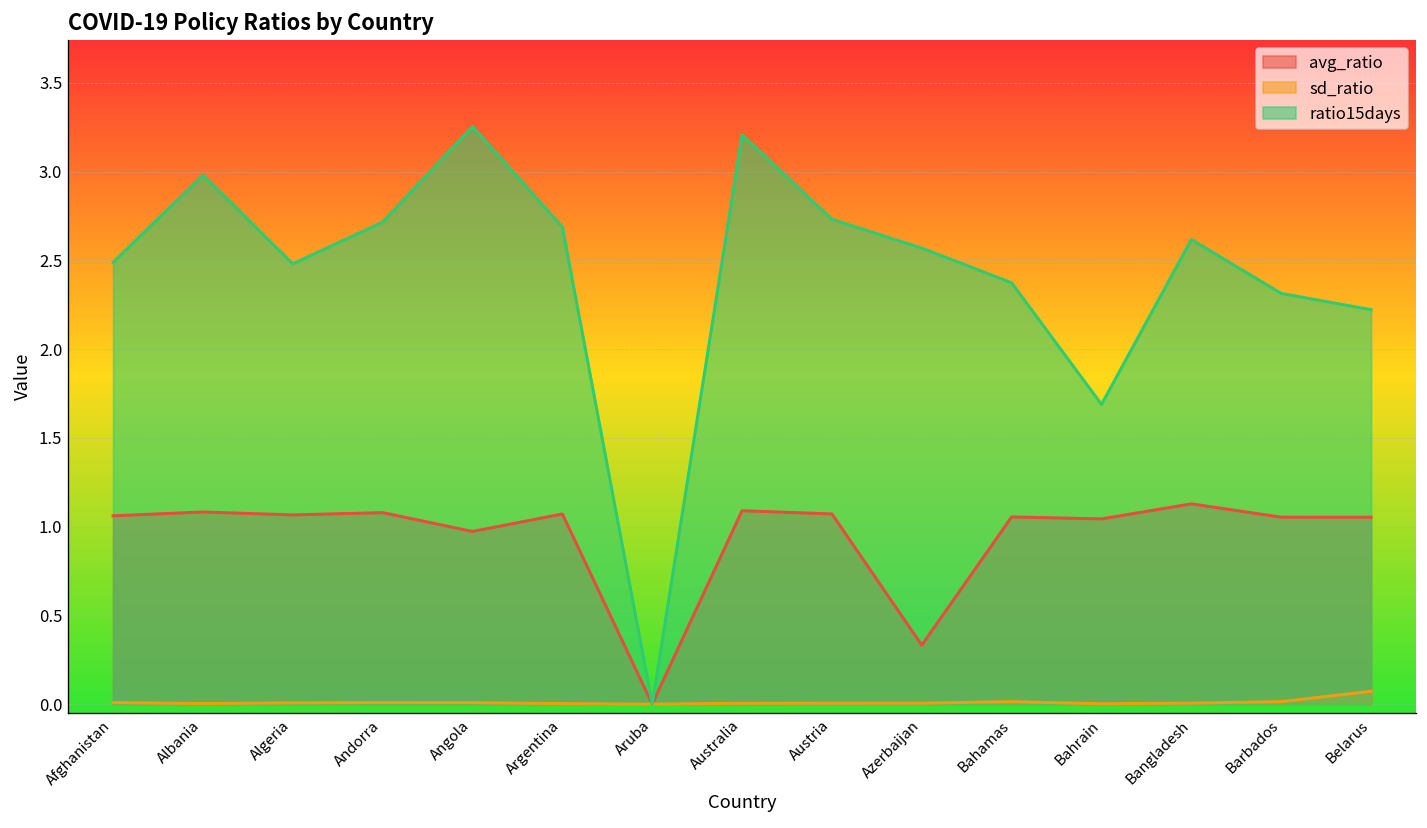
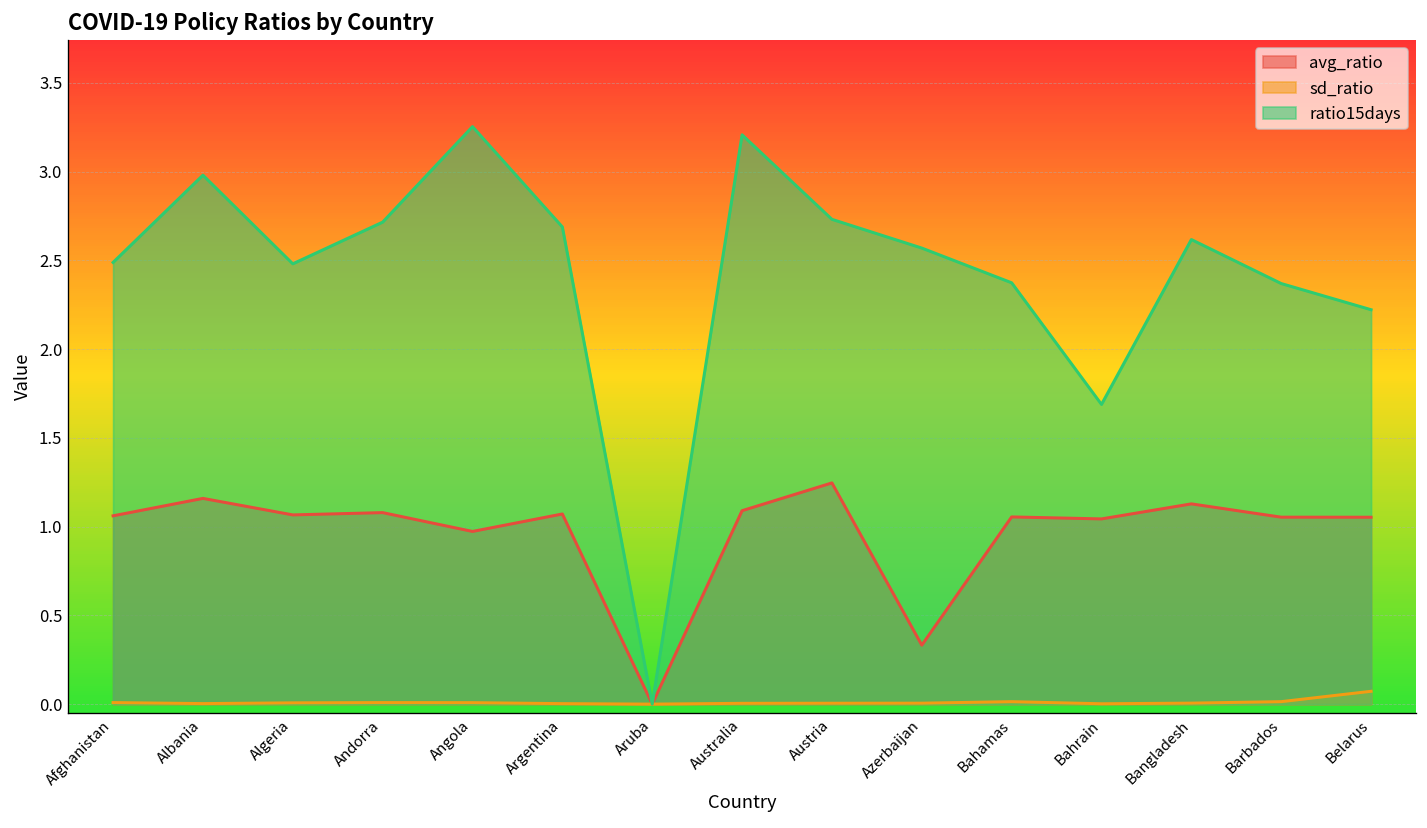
avg_ratio, Albania: 1.08 -> 1.16
avg_ratio, Austria: 1.07 -> 1.25
ratio15days, Barbados: 2.31 -> 2.37
